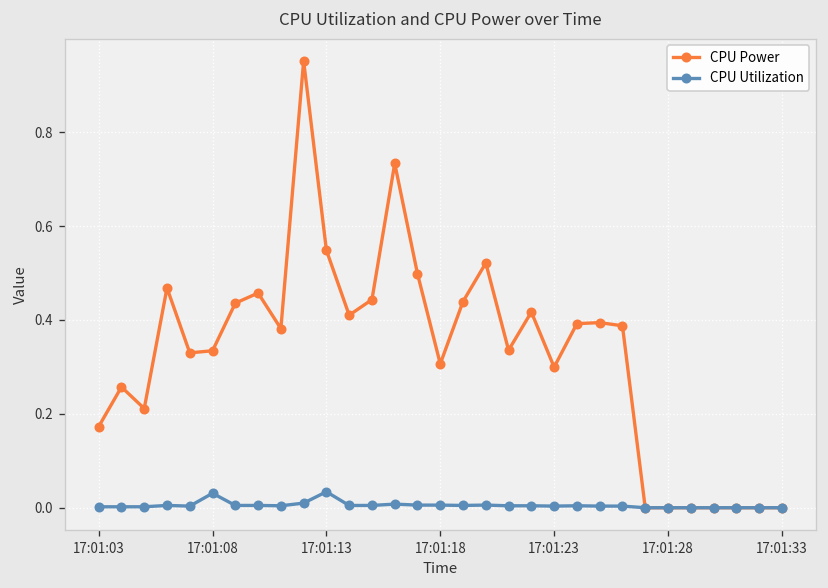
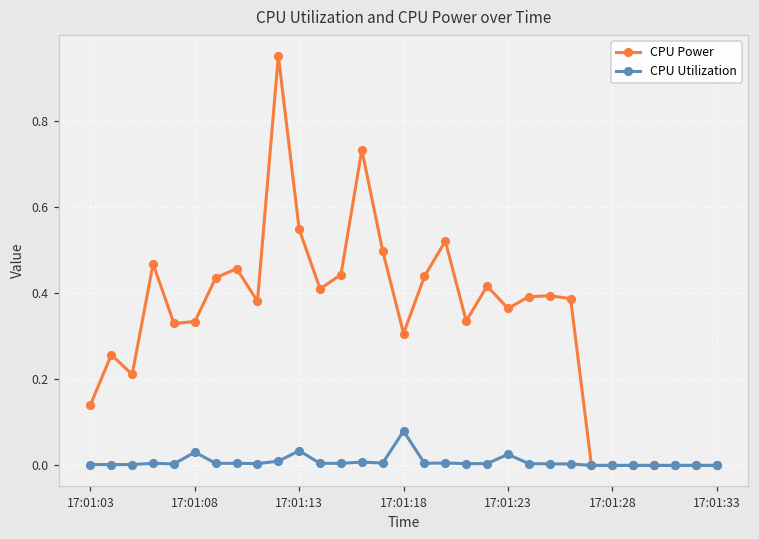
CPU Power, 17:01:03: 0.17 -> 0.14
CPU Utilization, 17:01:18: 0.01 -> 0.08
CPU Power, 17:01:23: 0.30 -> 0.36
CPU Utilization, 17:01:23: 0.00 -> 0.03
